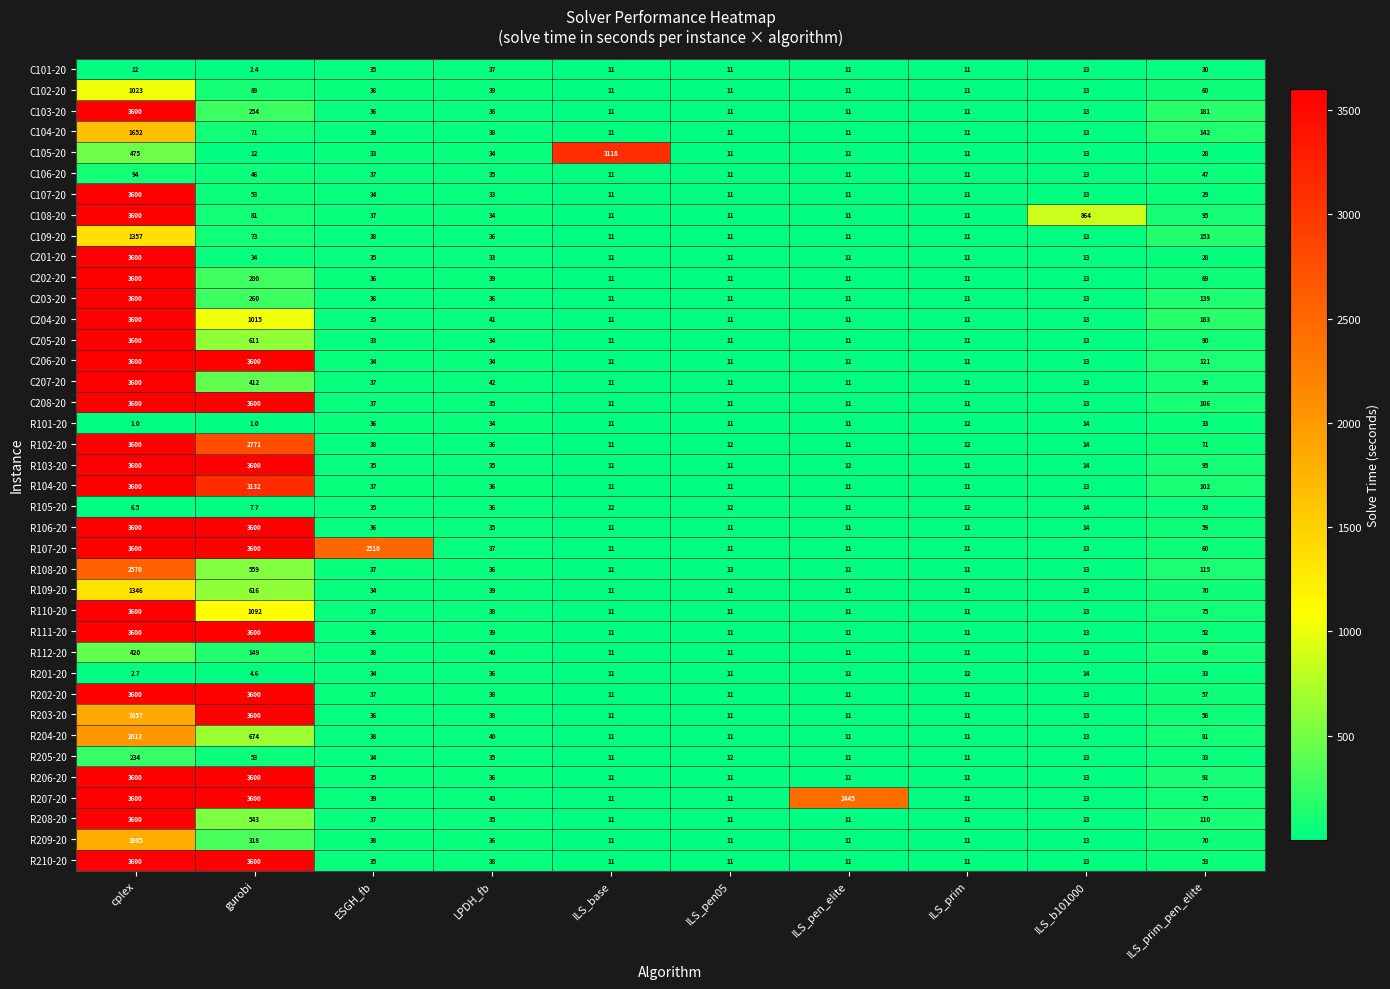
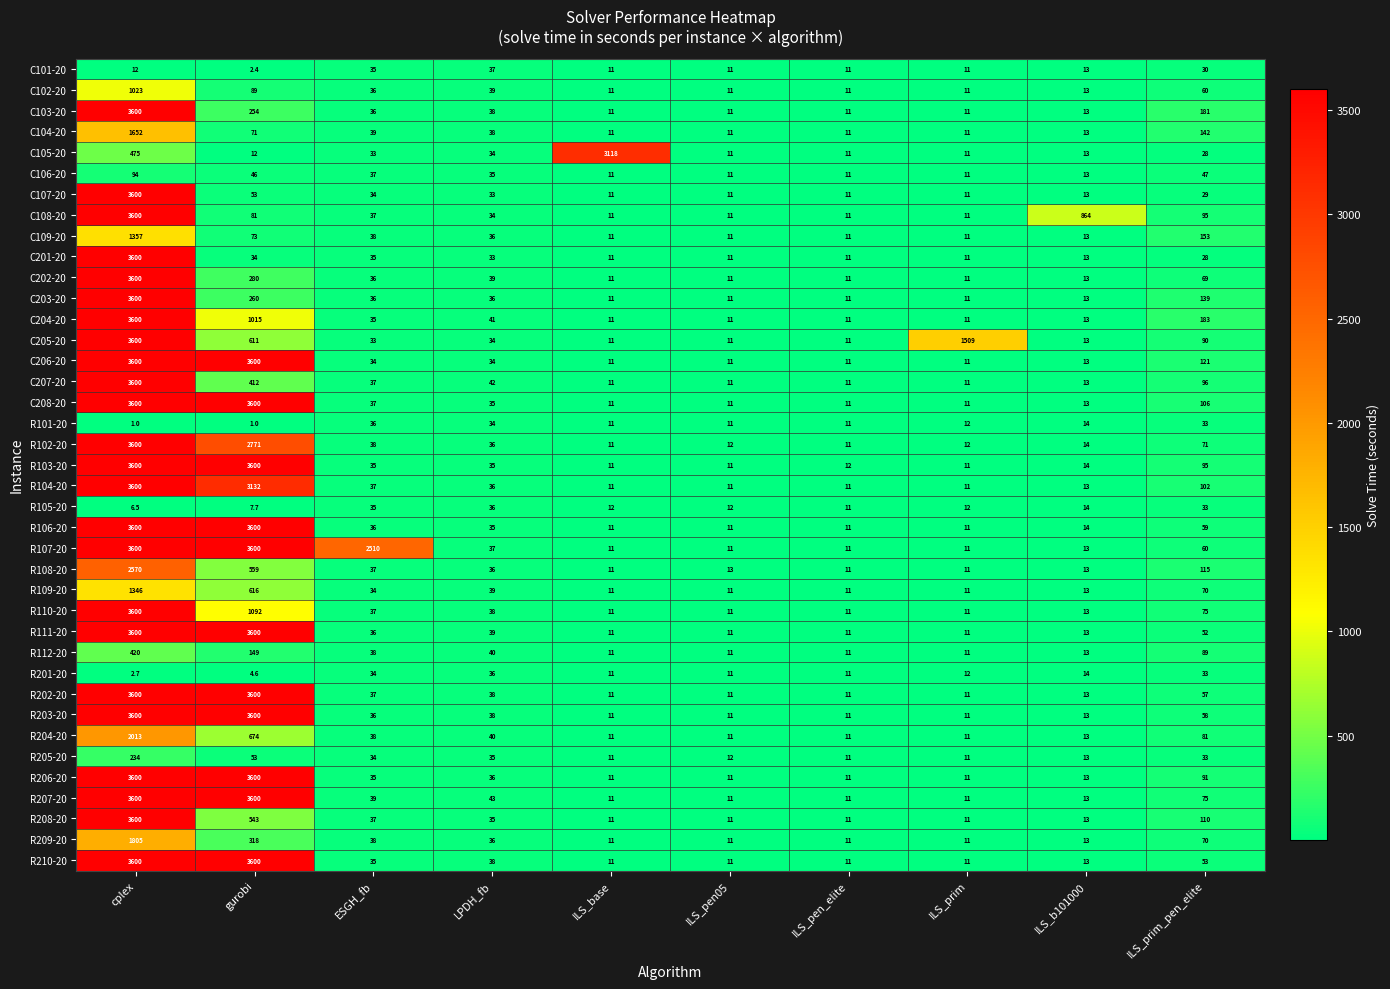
C205-20, ILS_prim: 11 -> 1509
R203-20, cplex: 1857 -> 3600
R207-20, ILS_pen_elite: 2445 -> 11
